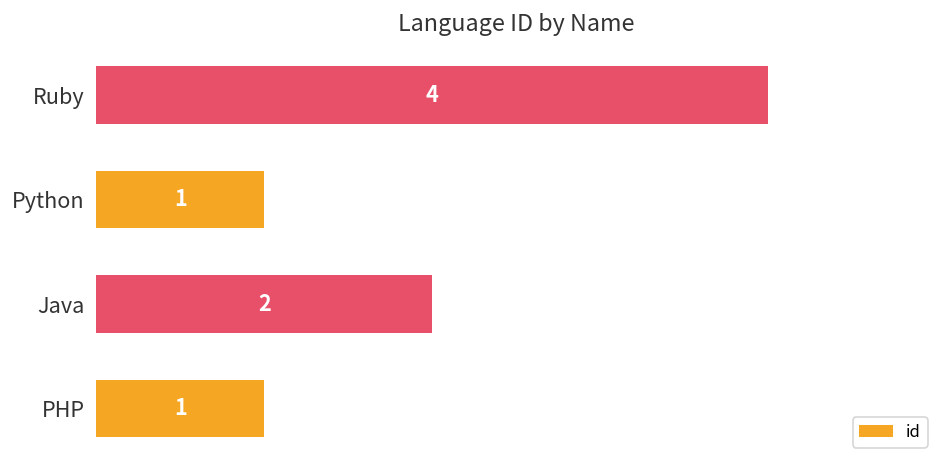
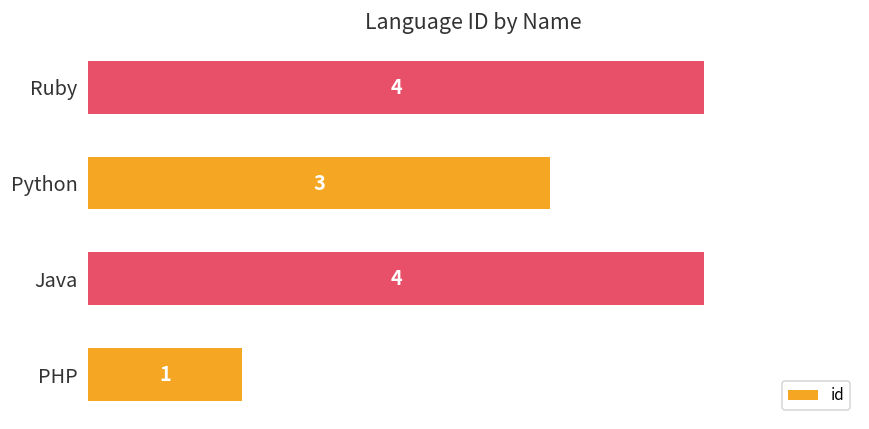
Python: 1 -> 3
Java: 2 -> 4
